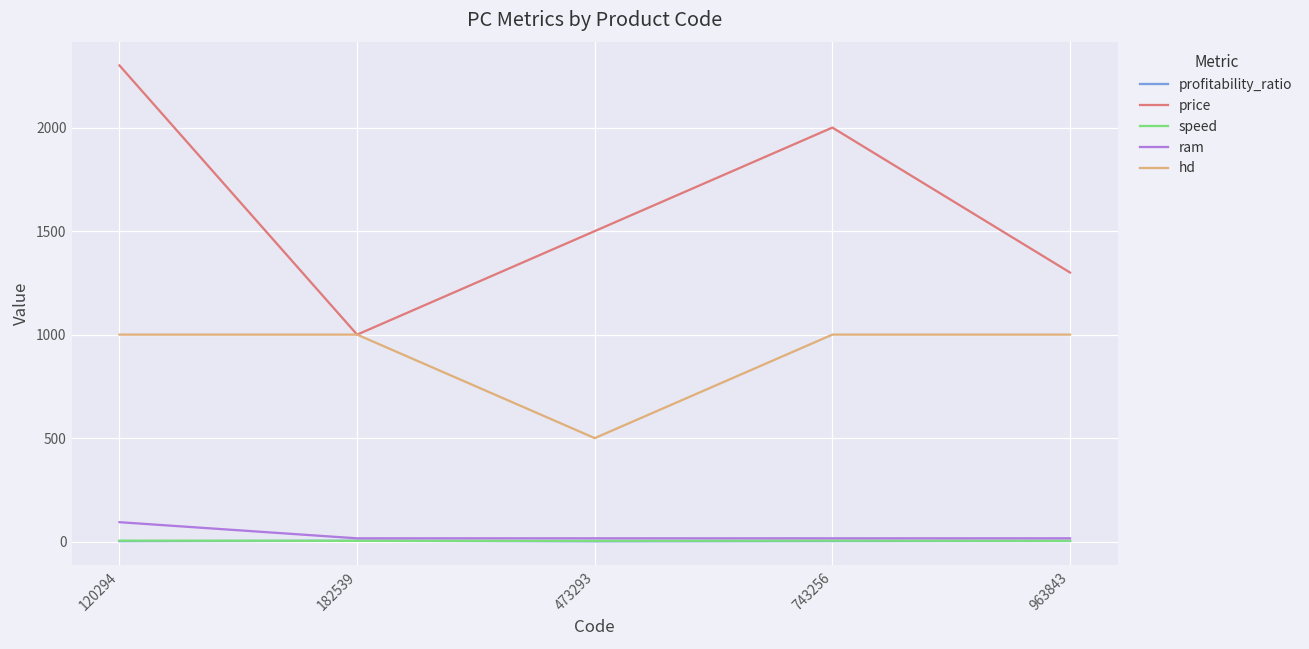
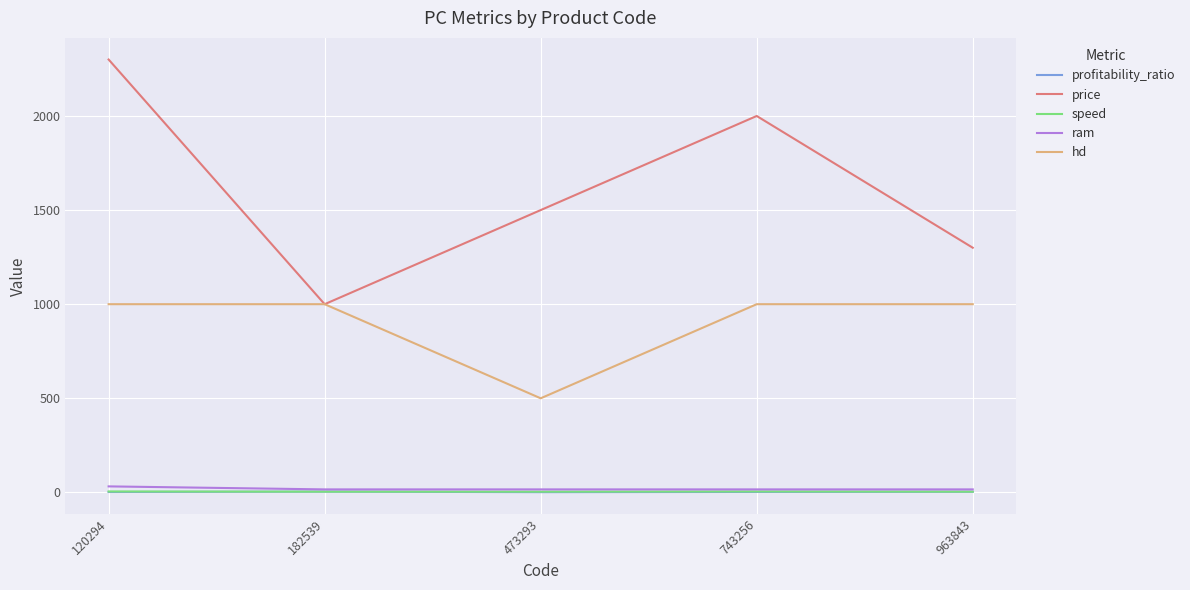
ram, 120294: 90 -> 30
